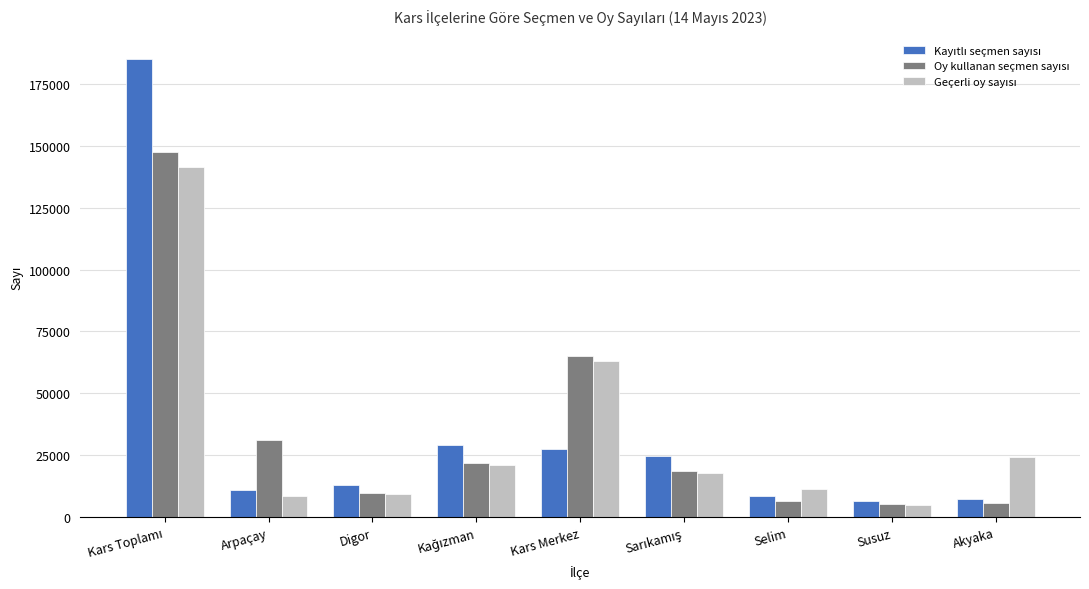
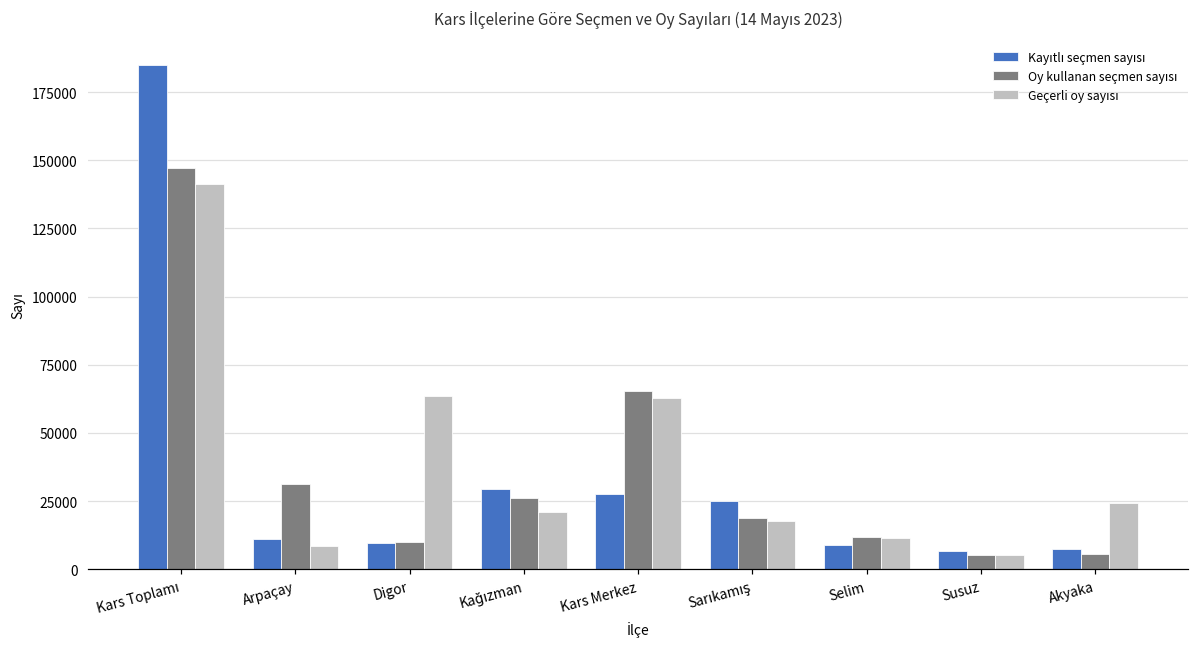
Kayıtlı seçmen sayısı, Digor: 13000 -> 9000
Geçerli oy sayısı, Digor: 9000 -> 64000
Oy kullanan seçmen sayısı, Kağızman: 22000 -> 26000
Oy kullanan seçmen sayısı, Selim: 7000 -> 12000
